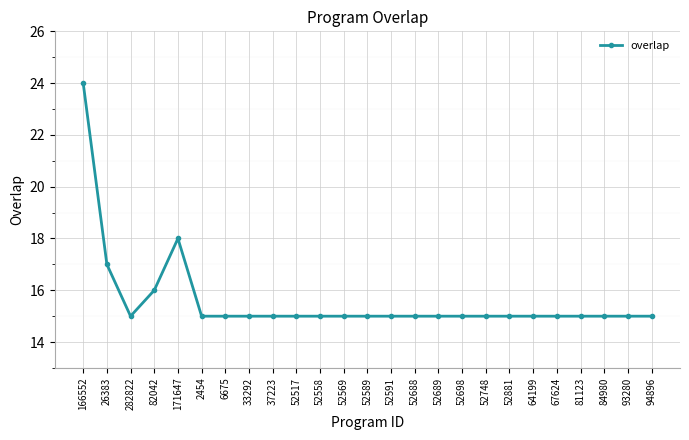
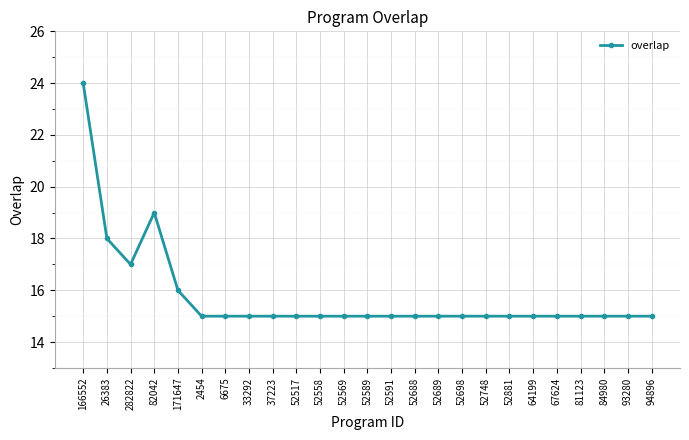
26383: 17 -> 18
282822: 15 -> 17
82042: 16 -> 19
171647: 18 -> 16
